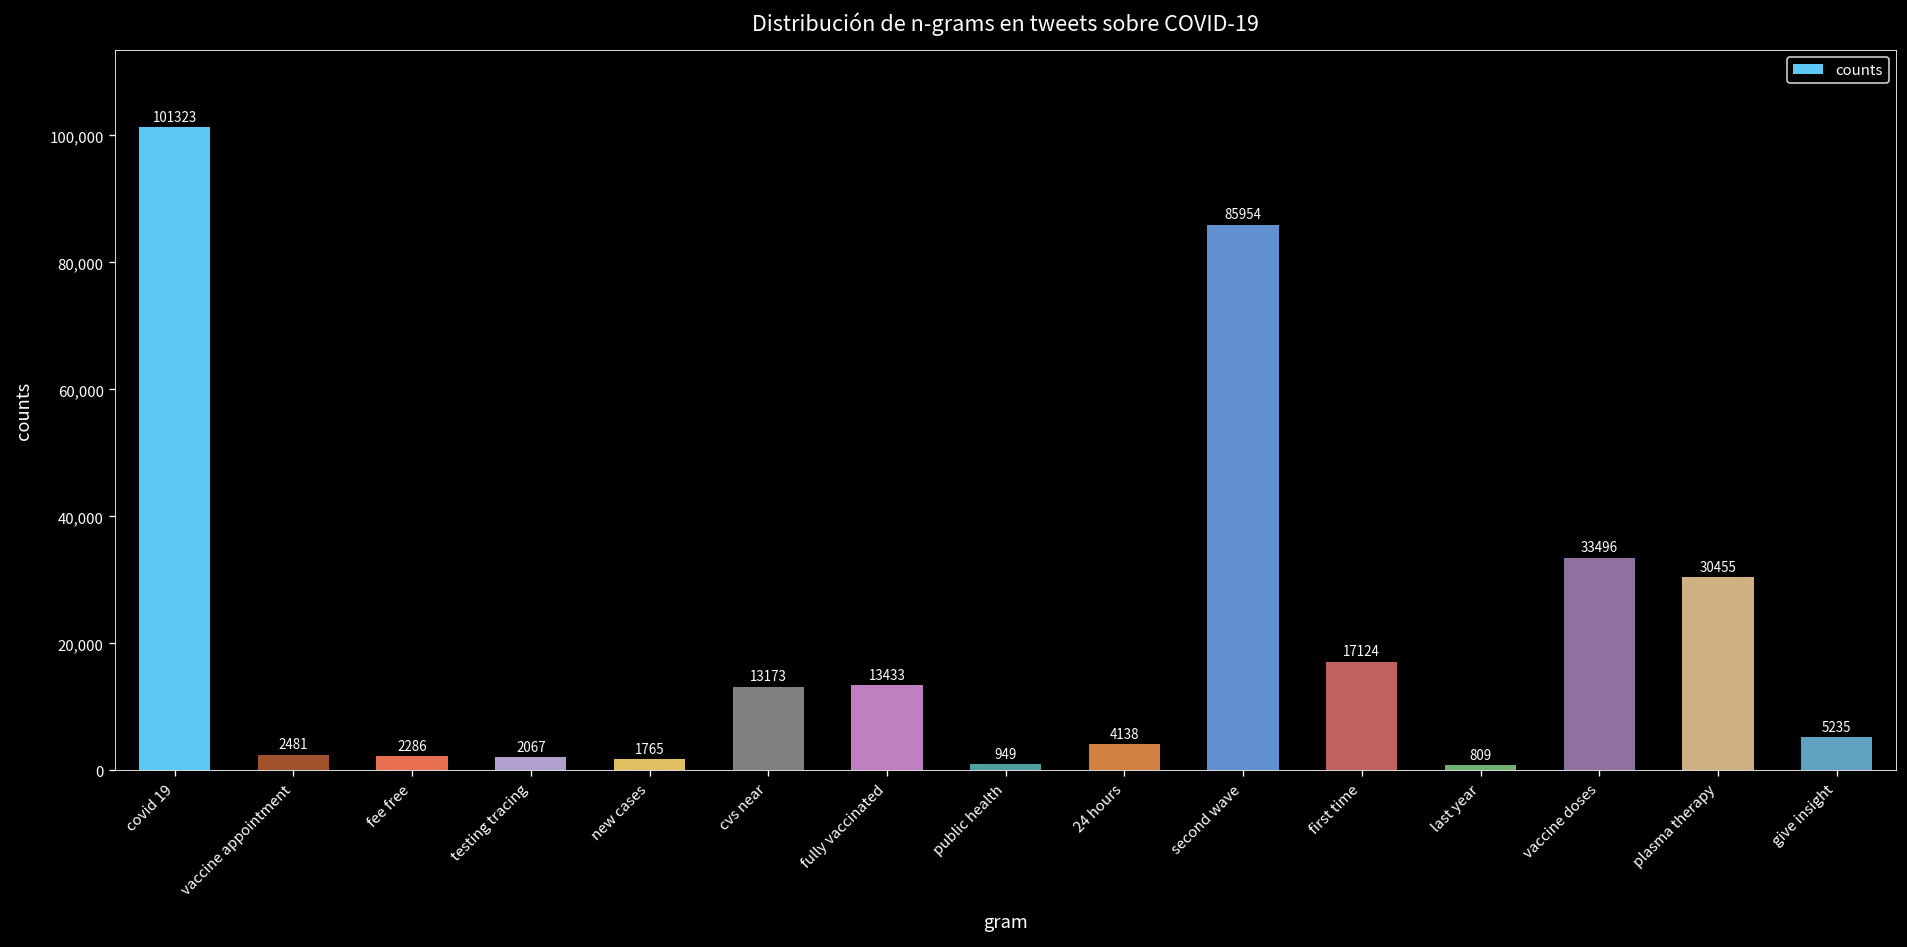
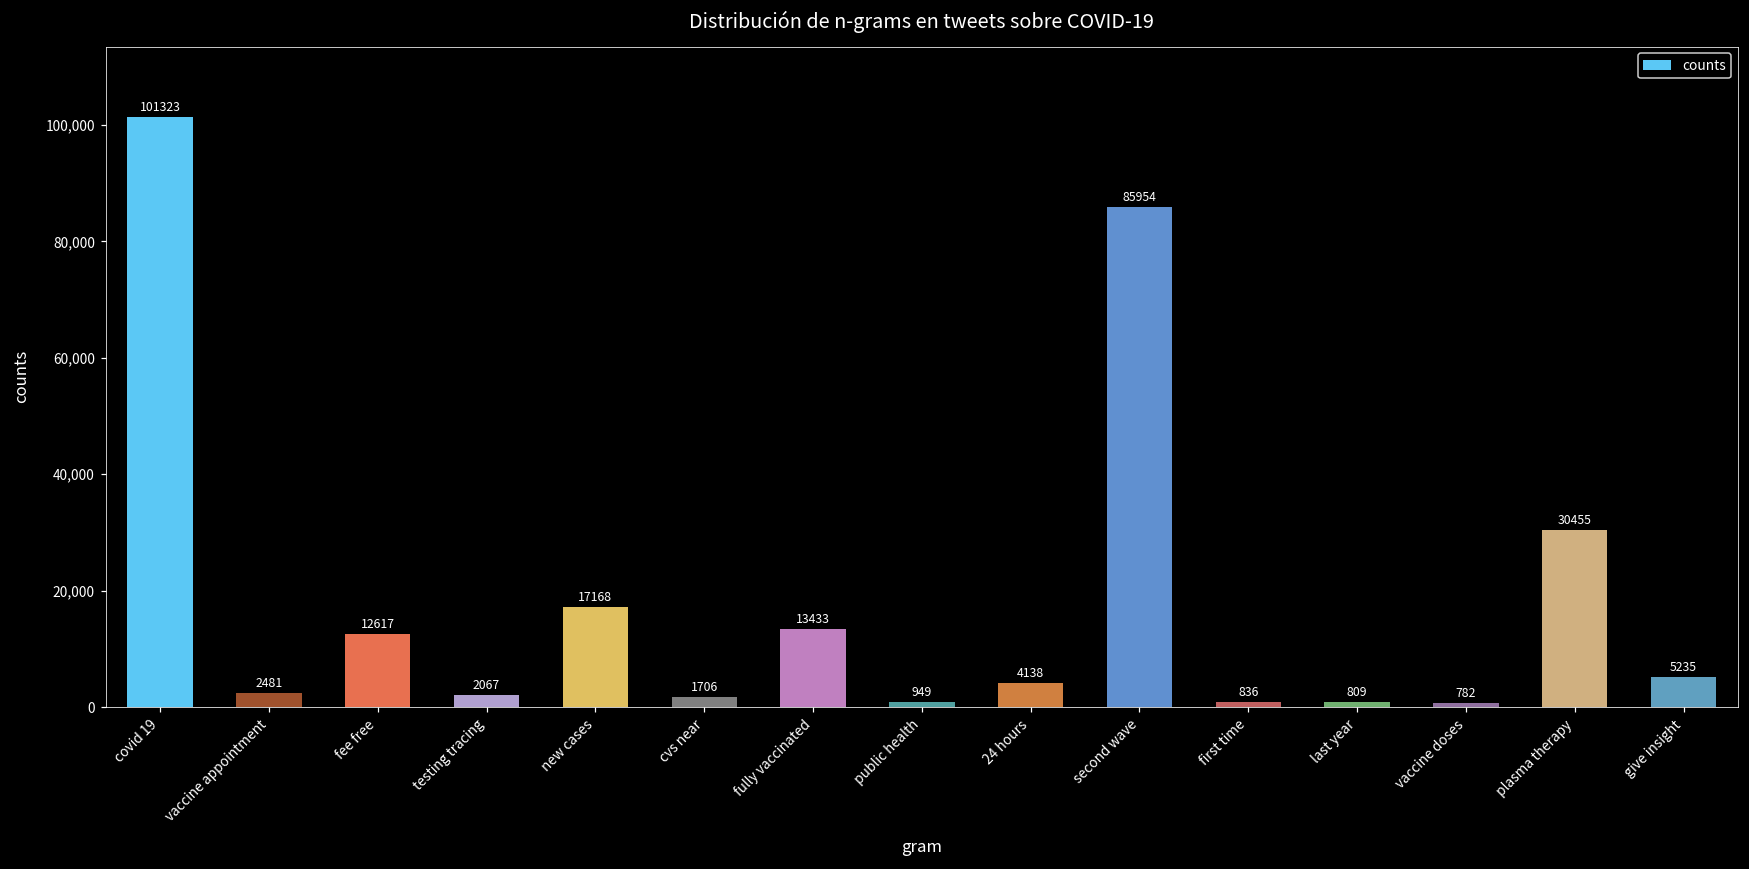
fee free: 2286 -> 12617
new cases: 1765 -> 17168
cvs near: 13173 -> 1706
first time: 17124 -> 836
vaccine doses: 33496 -> 782
